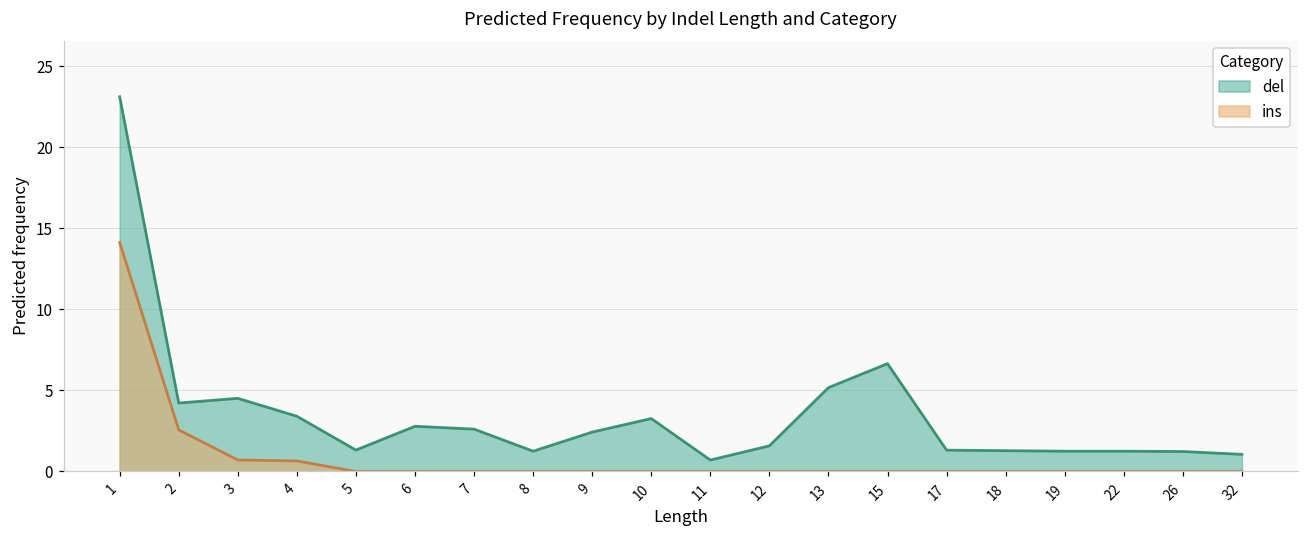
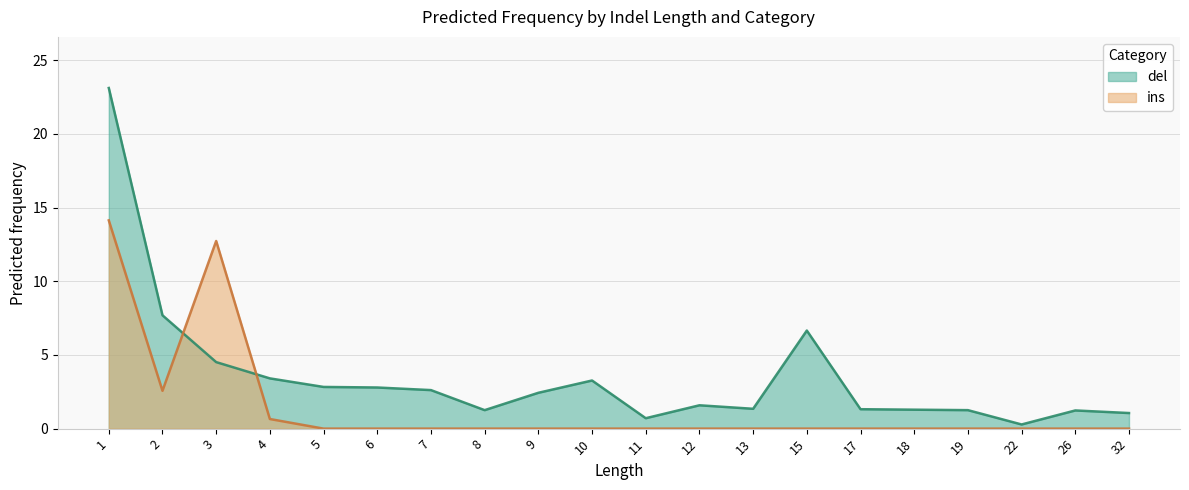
del, 2: 4.2 -> 7.7
ins, 3: 0.7 -> 12.7
del, 5: 1.3 -> 2.8
del, 13: 5.2 -> 1.3
del, 22: 1.3 -> 0.3
